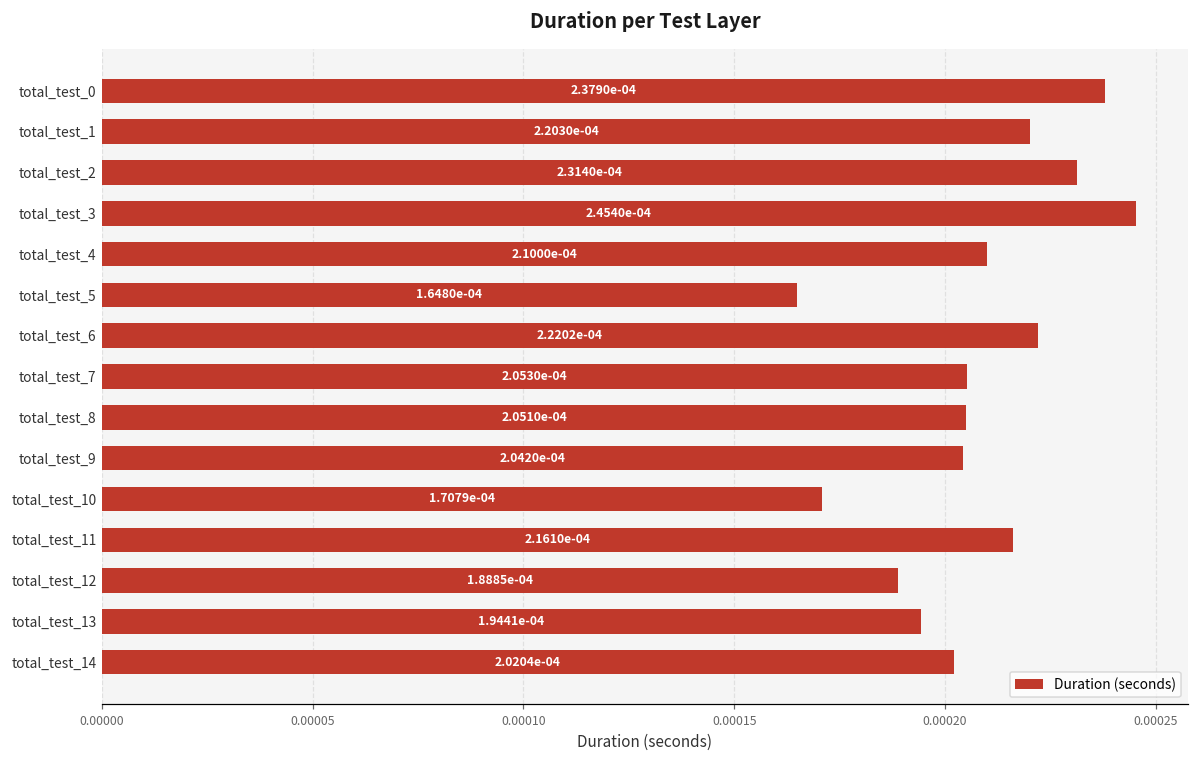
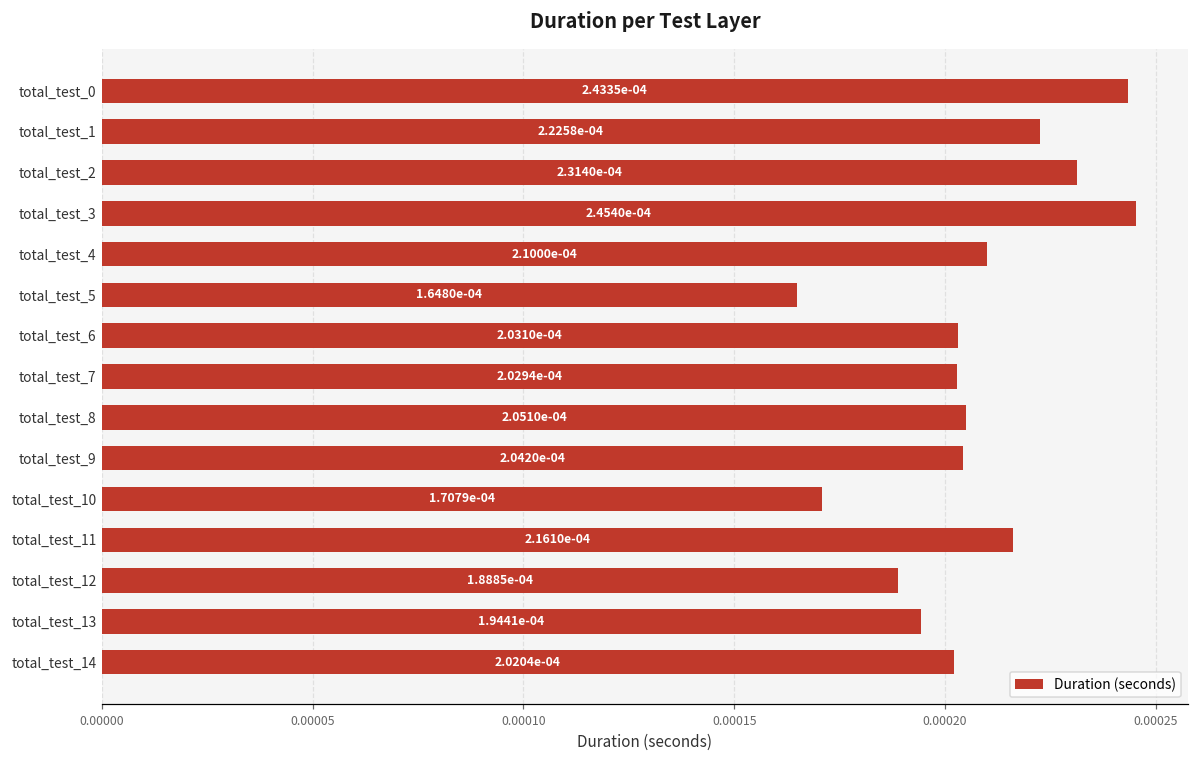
total_test_0: 2.3790e-04 -> 2.4335e-04
total_test_1: 2.2030e-04 -> 2.2258e-04
total_test_6: 2.2202e-04 -> 2.0310e-04
total_test_7: 2.0530e-04 -> 2.0294e-04
